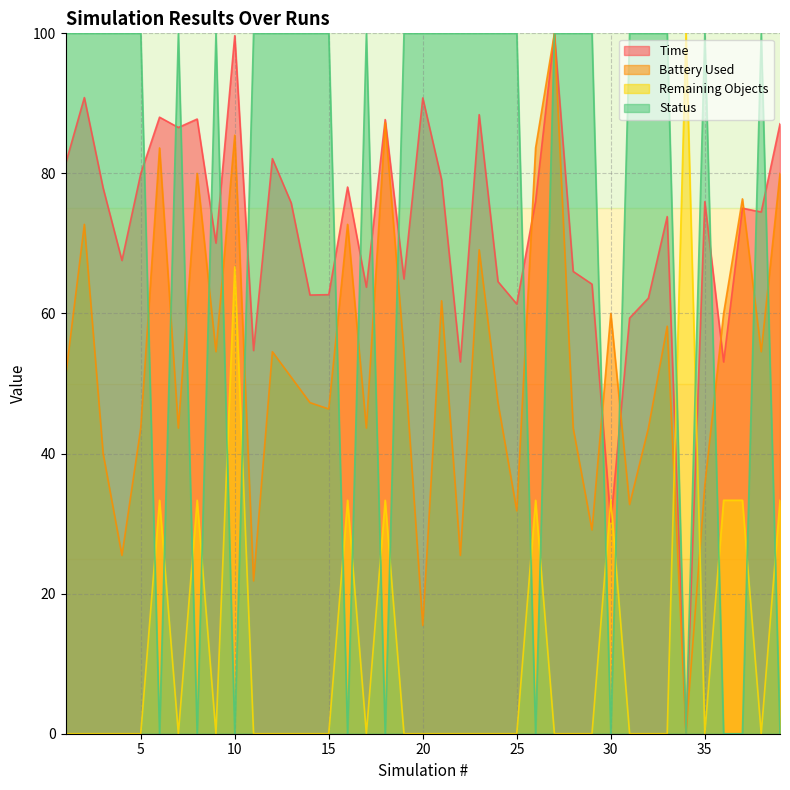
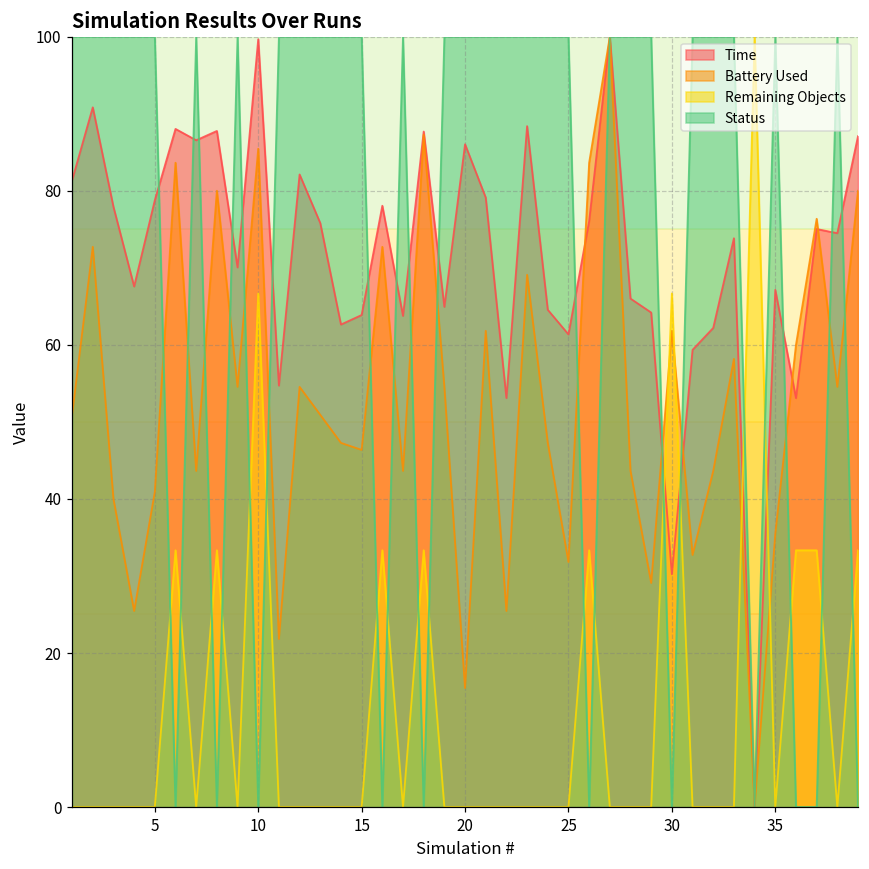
Time, 5: 80 -> 79
Battery Used, 5: 44 -> 41
Time, 15: 63 -> 64
Time, 20: 91 -> 86
Battery Used, 30: 60 -> 62
Remaining Objects, 30: 33 -> 67
Time, 35: 76 -> 67
